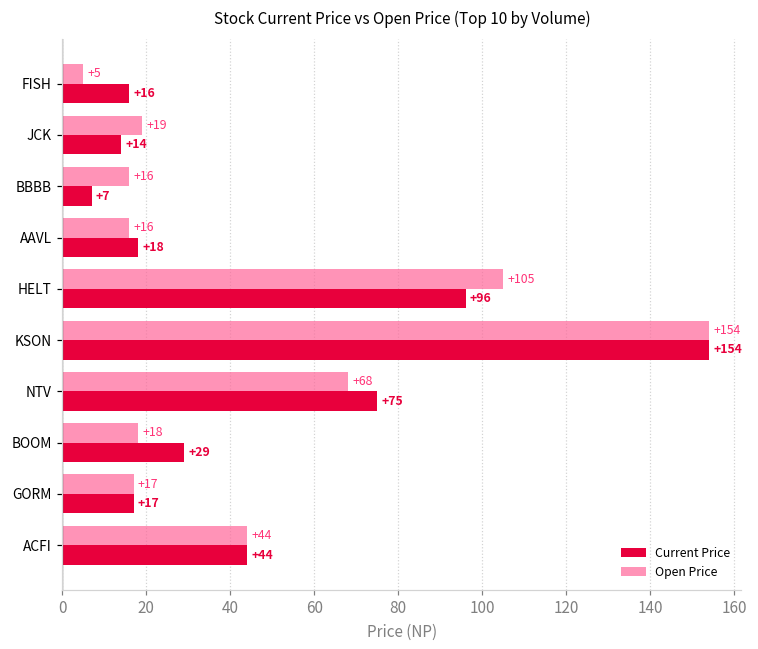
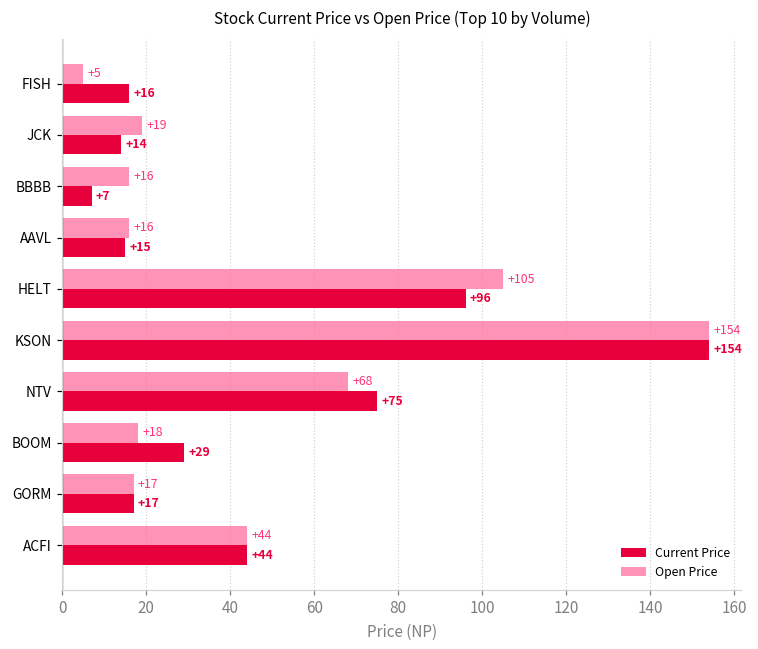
Current Price, AAVL: +18 -> +15
